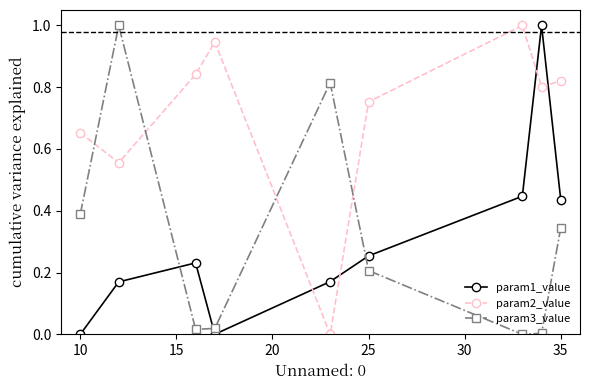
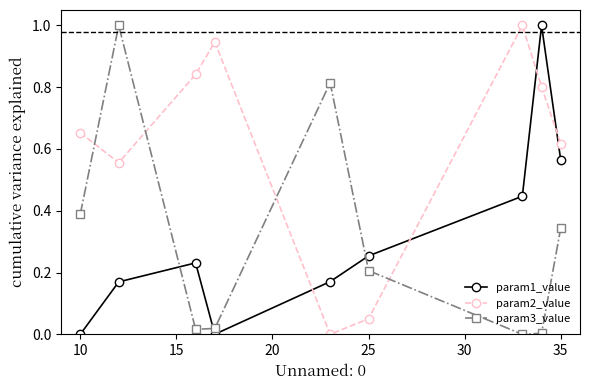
param2_value, 25: 0.75 -> 0.05
param1_value, 35: 0.43 -> 0.56
param2_value, 35: 0.82 -> 0.62
